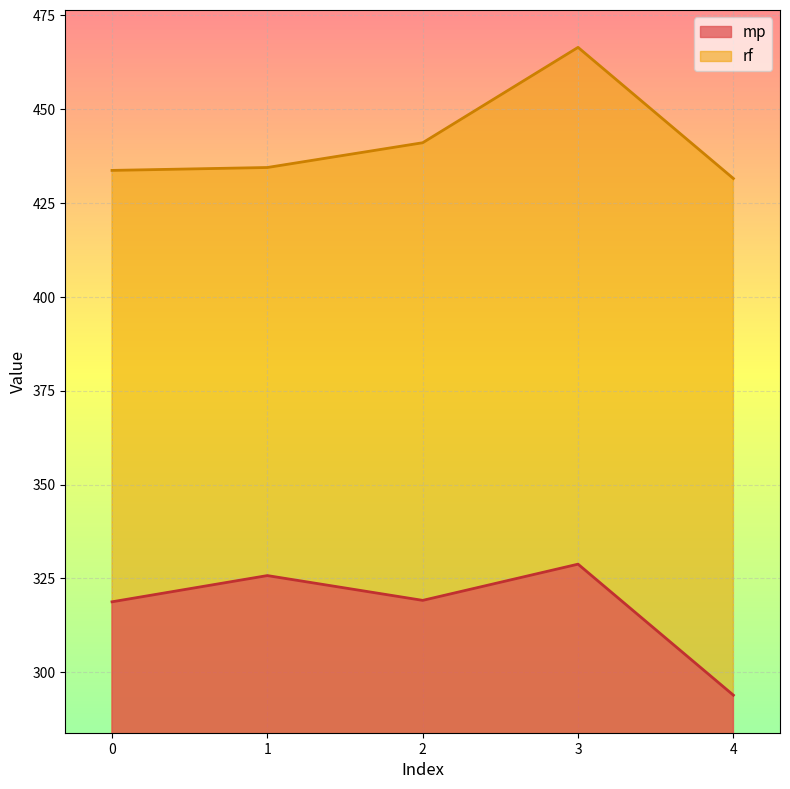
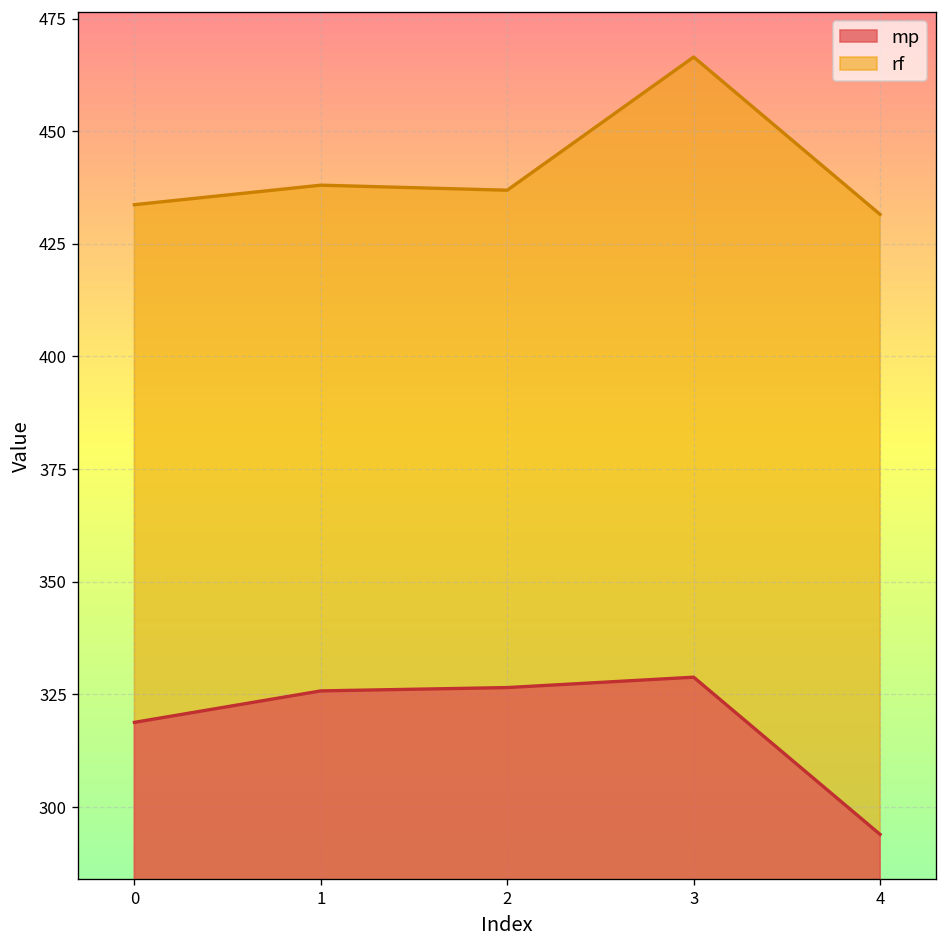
rf, 1: 434 -> 438
mp, 2: 319 -> 327
rf, 2: 441 -> 437
